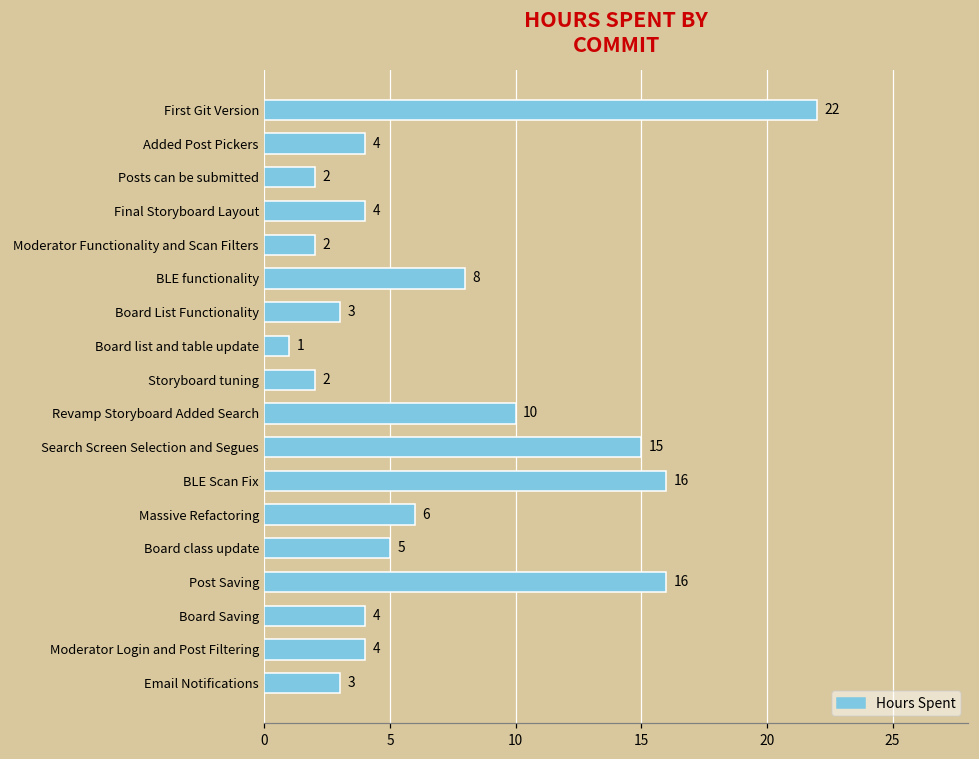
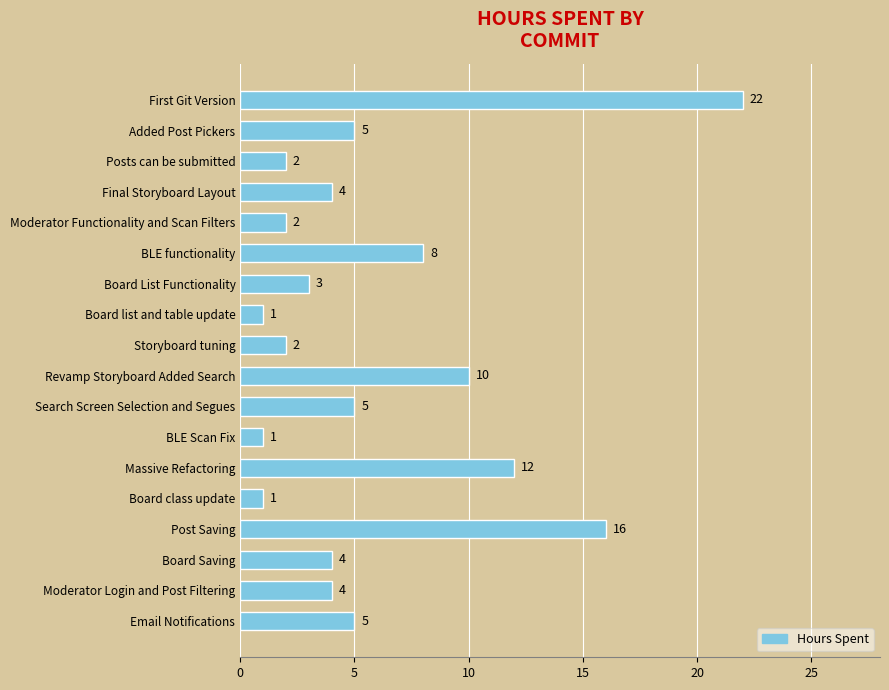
Added Post Pickers: 4 -> 5
Search Screen Selection and Segues: 15 -> 5
BLE Scan Fix: 16 -> 1
Massive Refactoring: 6 -> 12
Board class update: 5 -> 1
Email Notifications: 3 -> 5
